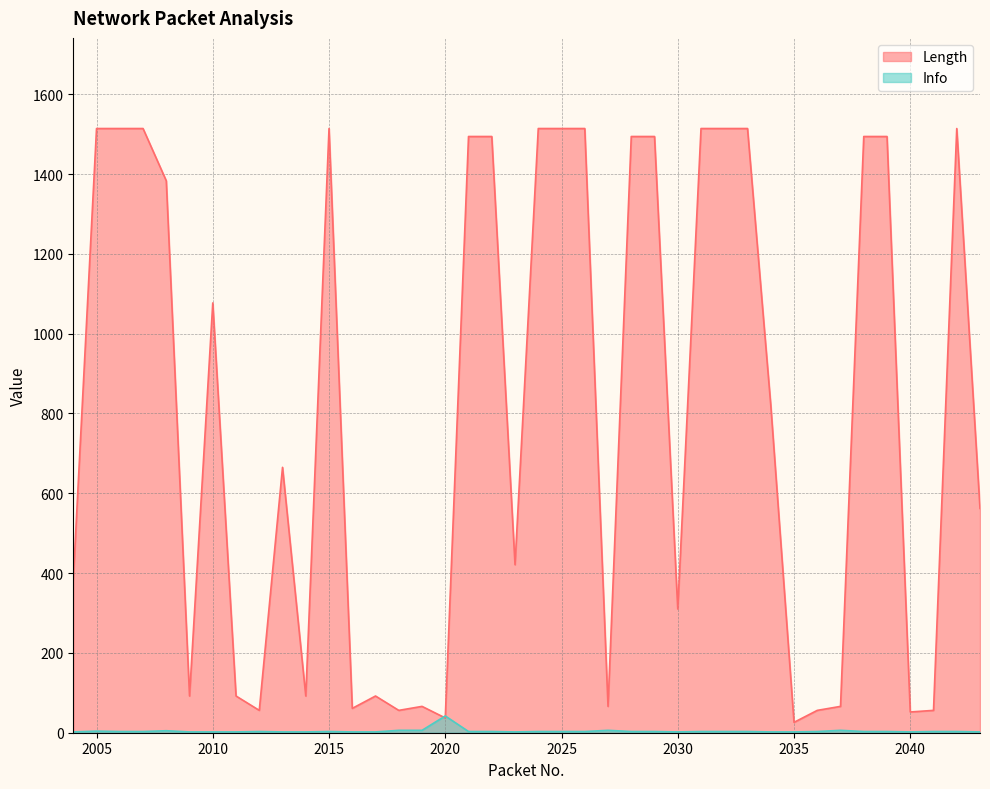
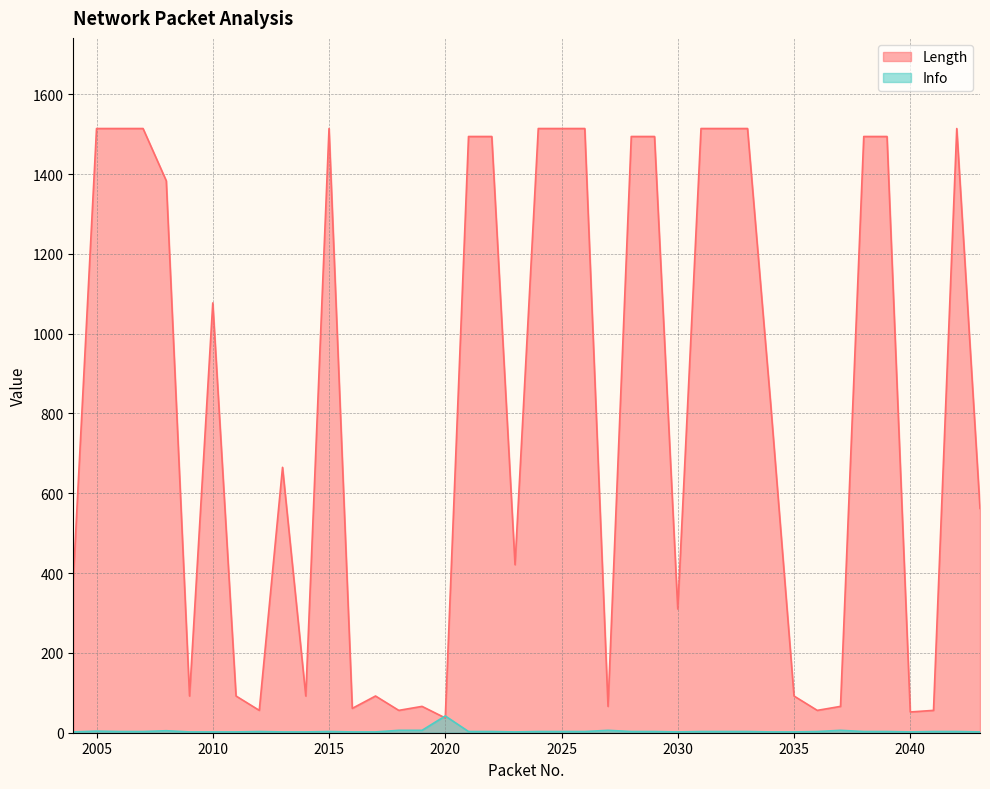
Length, 2035: 30 -> 90
